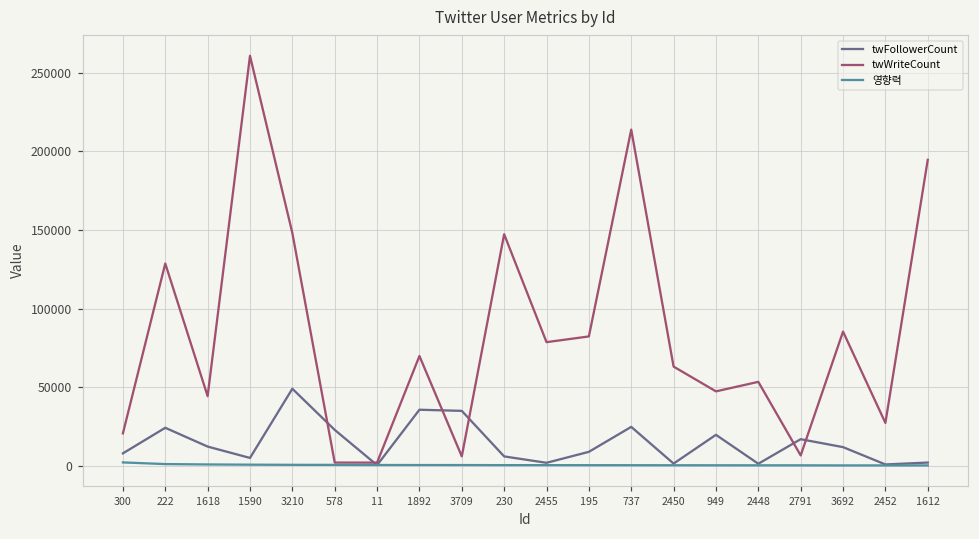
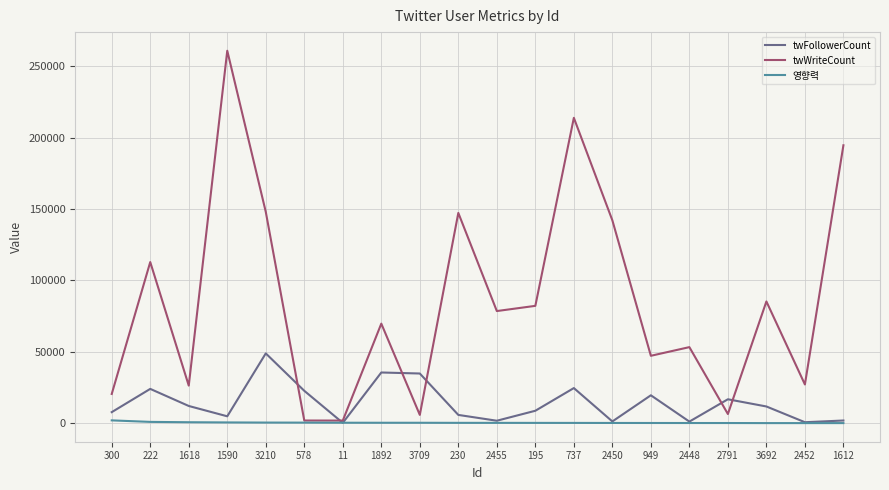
twWriteCount, 222: 129000 -> 113000
twWriteCount, 1618: 44000 -> 26000
twWriteCount, 2450: 63000 -> 142000
